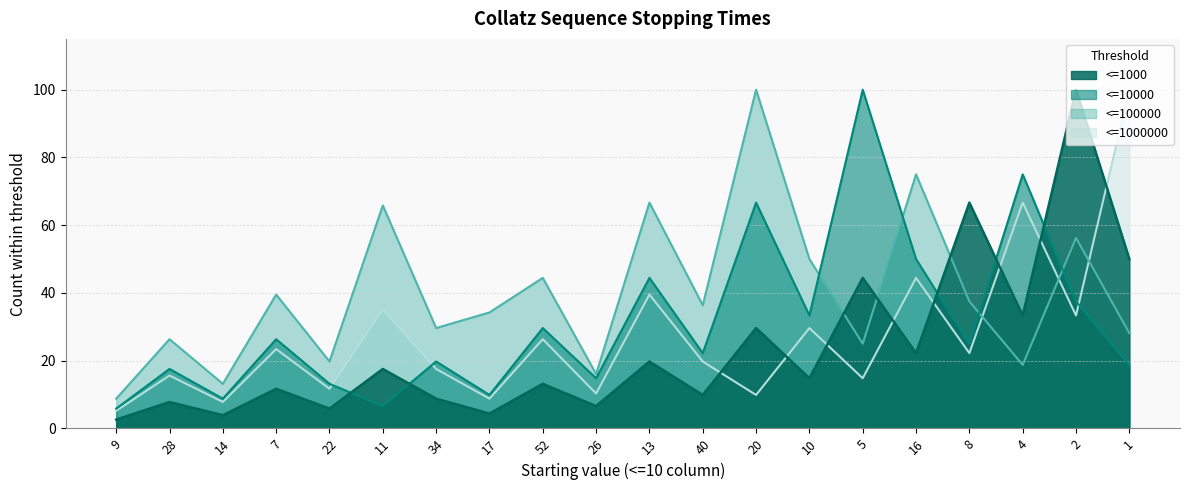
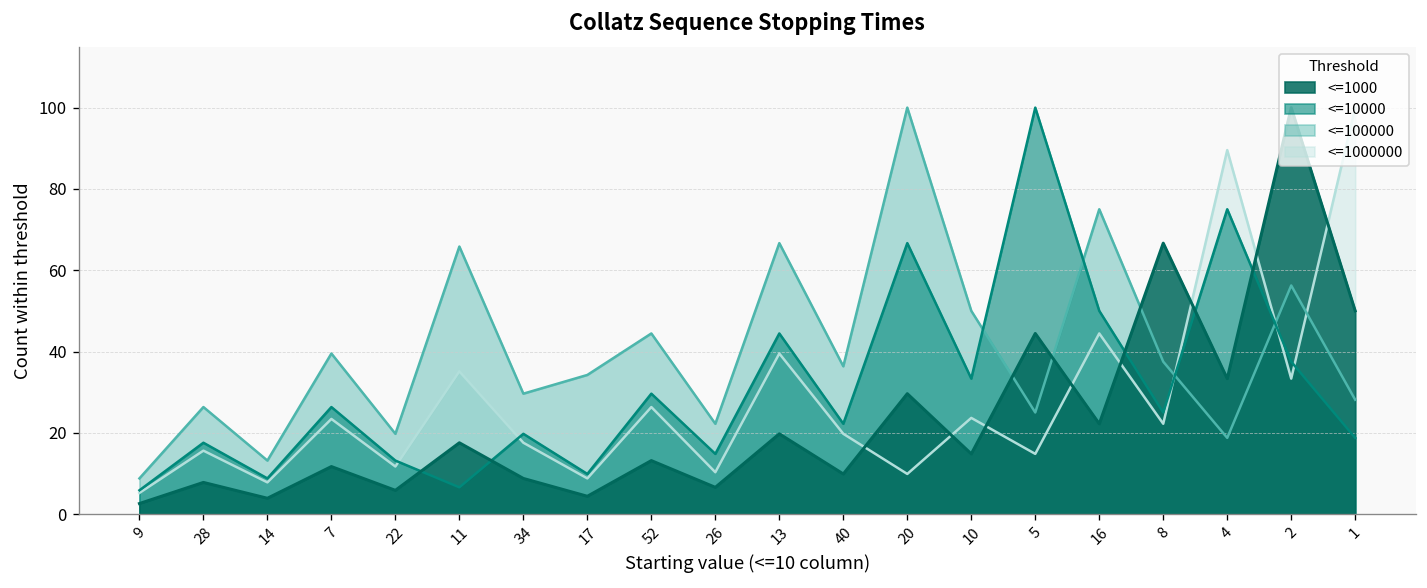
<=100000, 26: 16 -> 22
<=1000000, 10: 30 -> 24
<=1000000, 4: 67 -> 90
